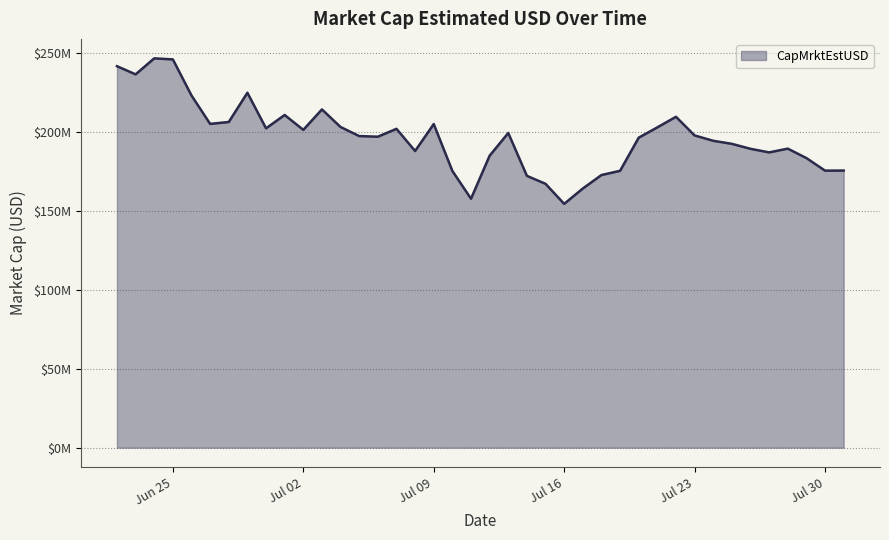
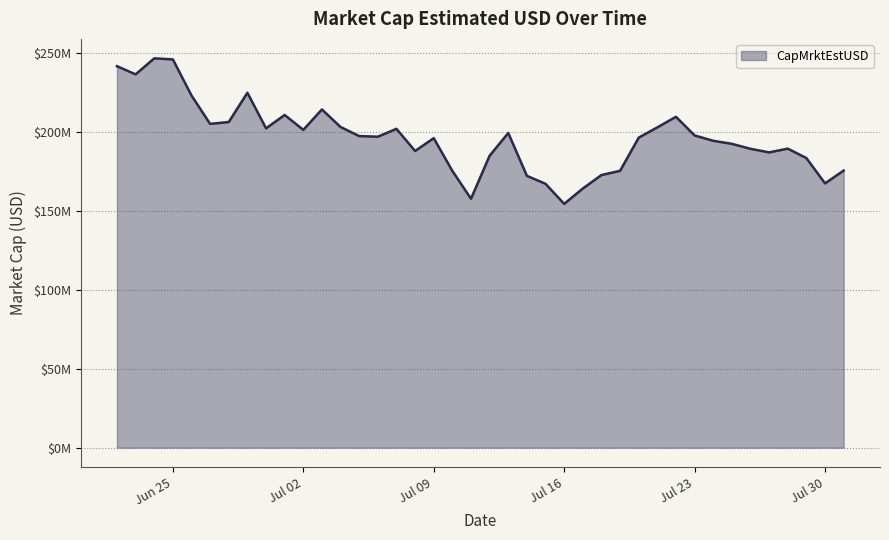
Jul 09: $205000000 -> $196000000
Jul 30: $176000000 -> $168000000
